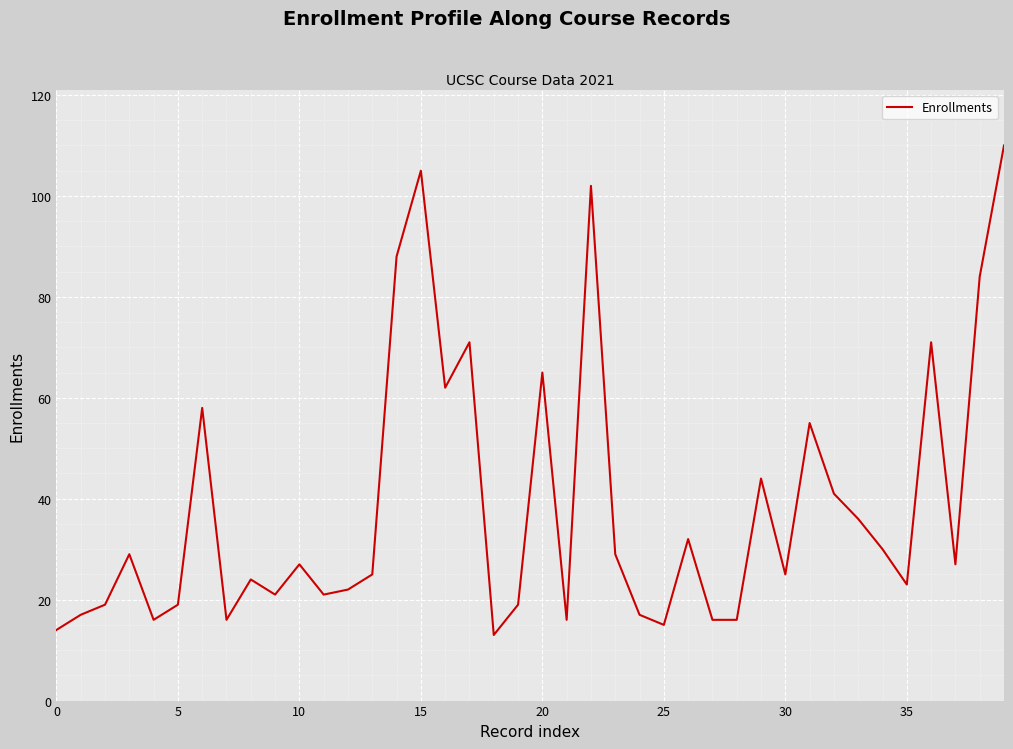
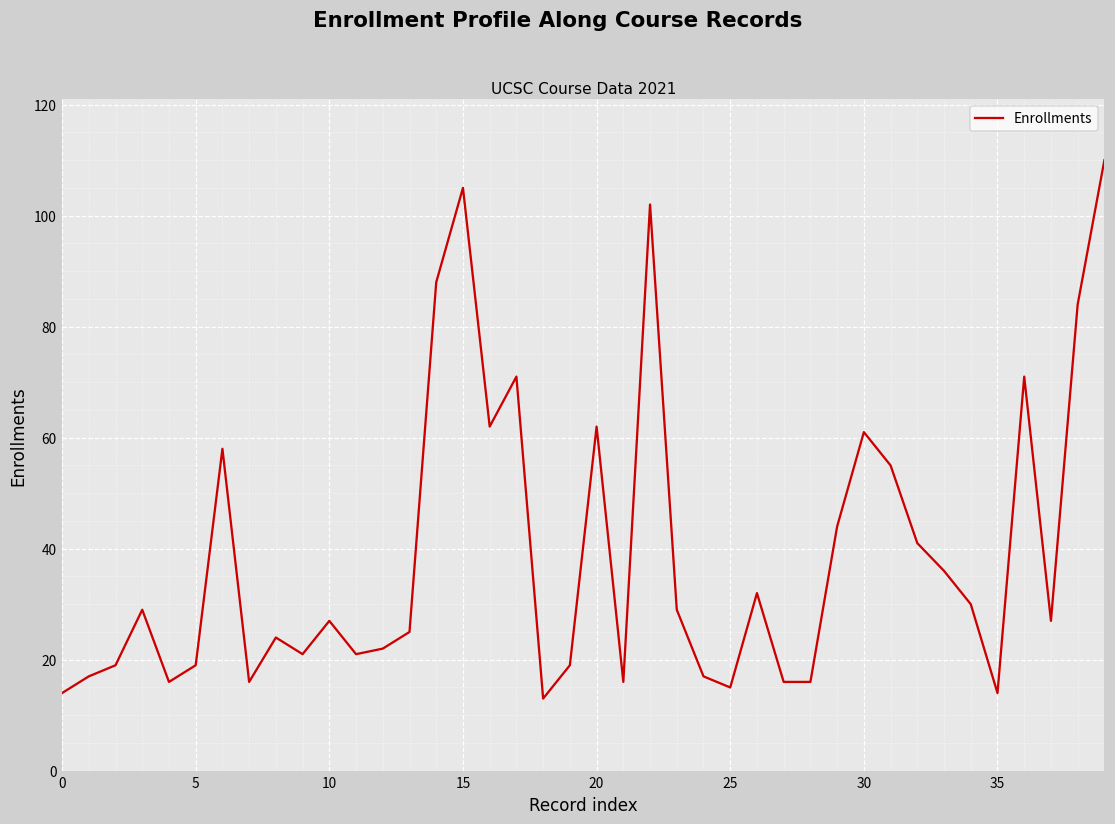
20: 65 -> 62
30: 25 -> 61
35: 23 -> 14
